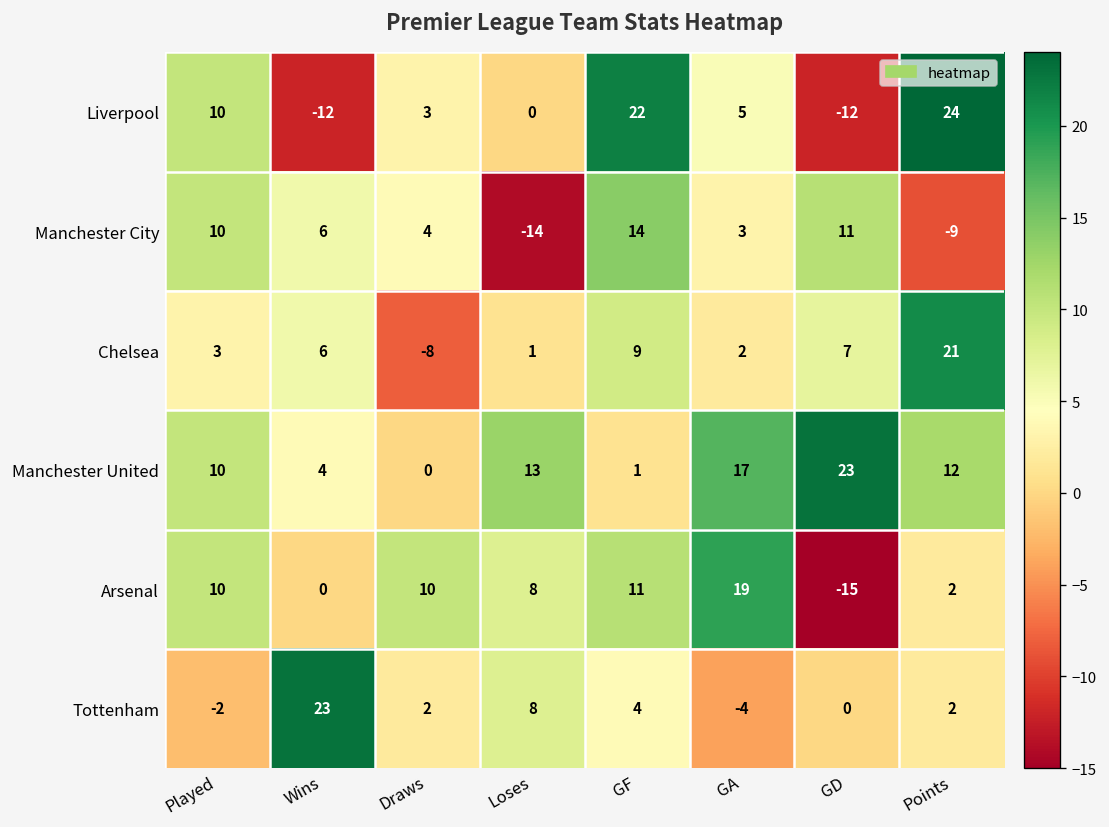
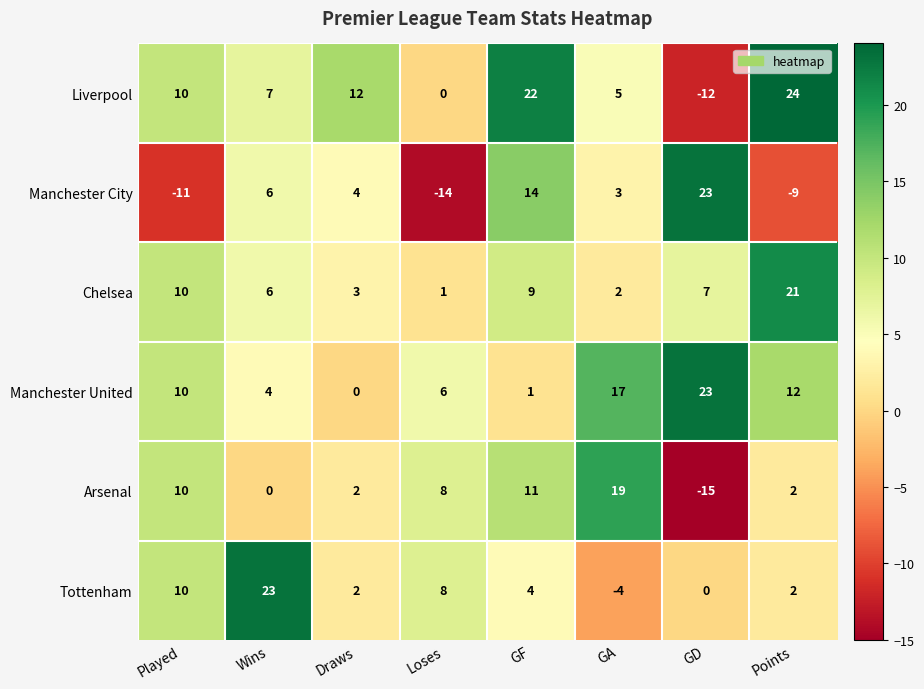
Liverpool, Wins: -12 -> 7
Liverpool, Draws: 3 -> 12
Manchester City, Played: 10 -> -11
Manchester City, GD: 11 -> 23
Chelsea, Played: 3 -> 10
Chelsea, Draws: -8 -> 3
Manchester United, Loses: 13 -> 6
Arsenal, Draws: 10 -> 2
Tottenham, Played: -2 -> 10
